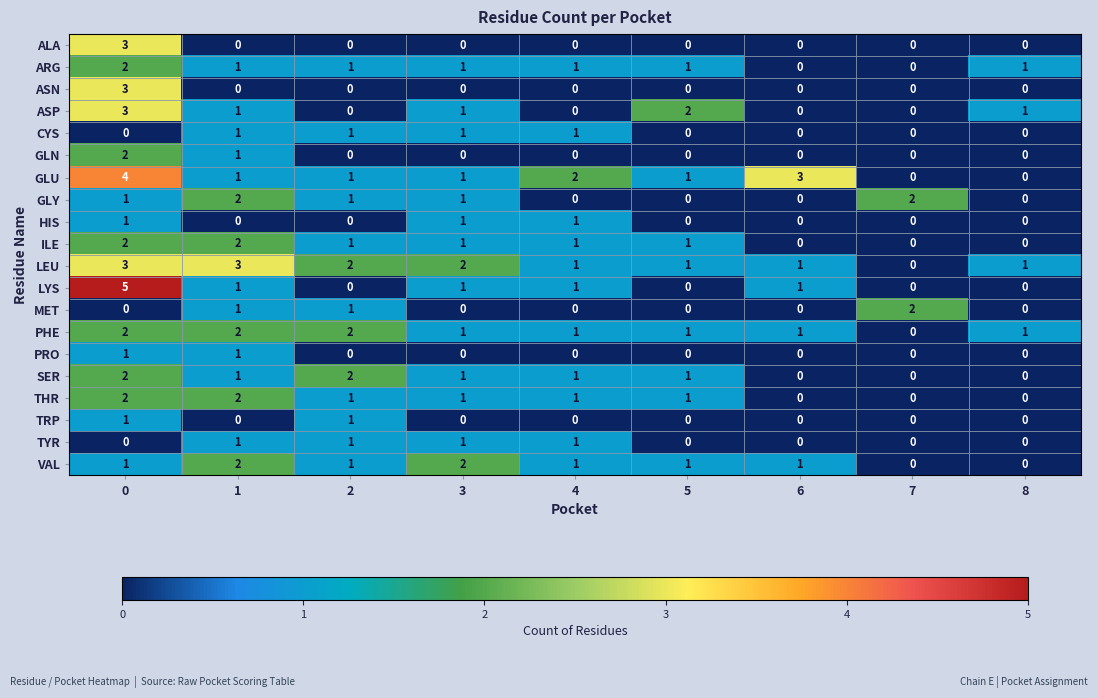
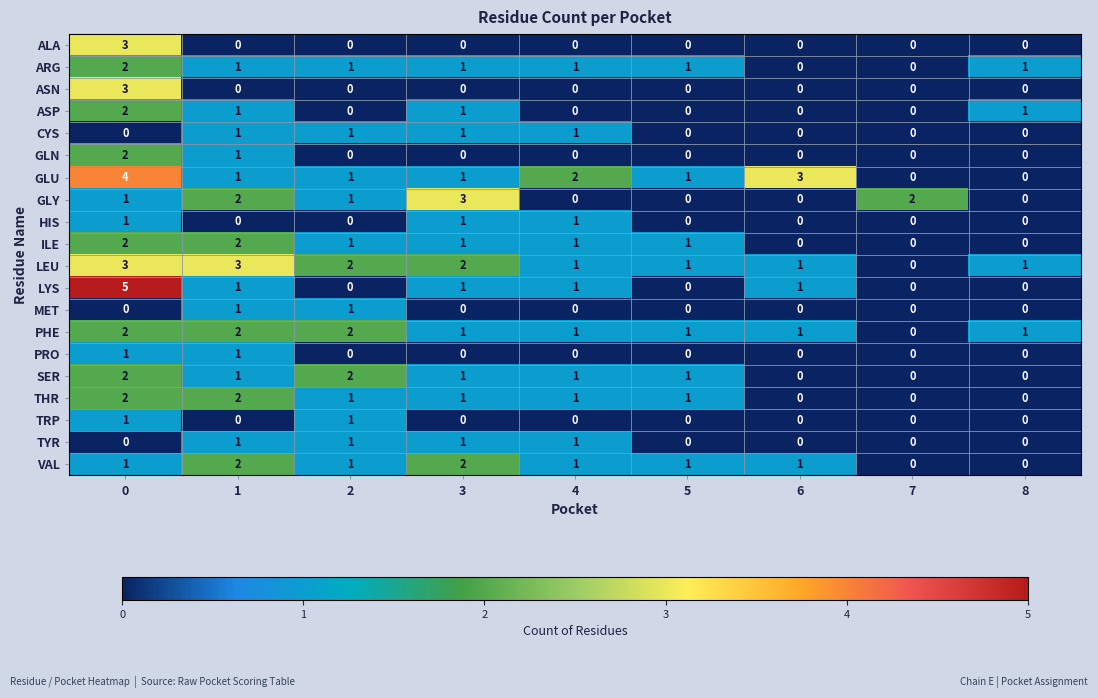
ASP, 0: 3 -> 2
ASP, 5: 2 -> 0
GLY, 3: 1 -> 3
MET, 7: 2 -> 0
